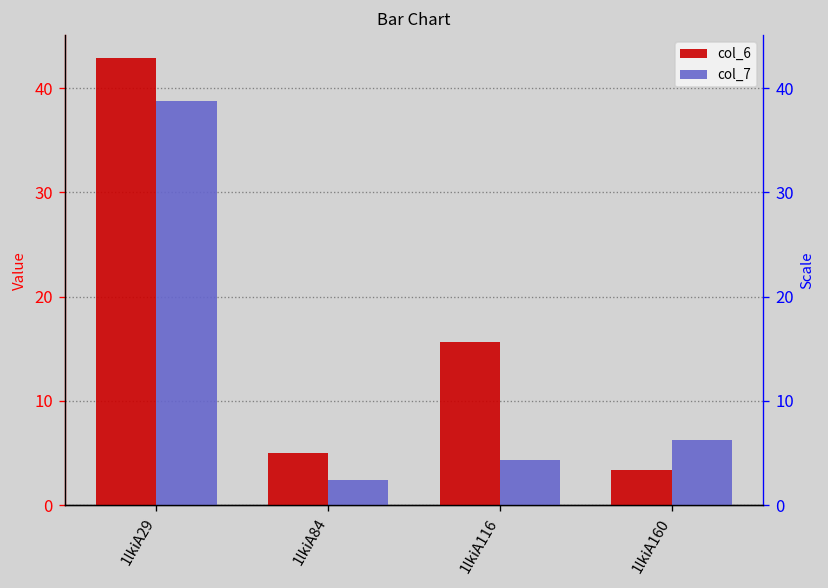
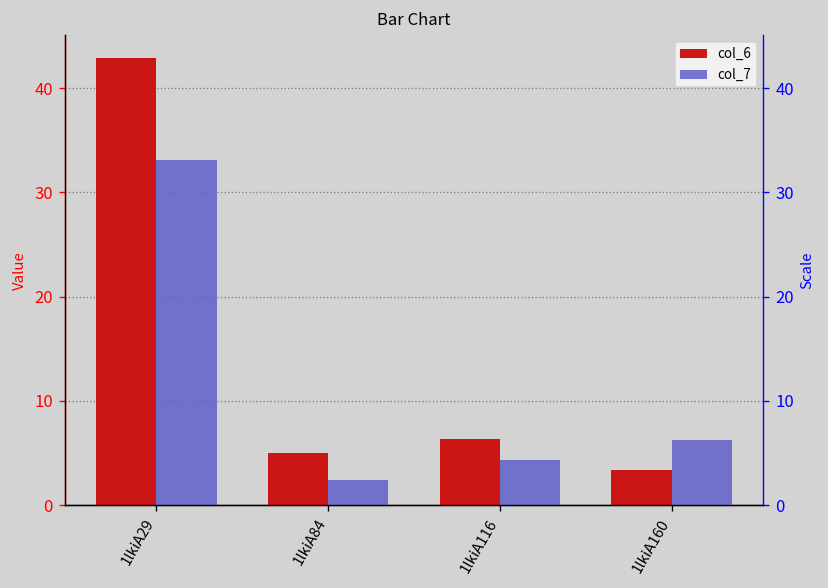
col_7, 1lkiA29: 39 -> 33
col_6, 1lkiA116: 16 -> 6
